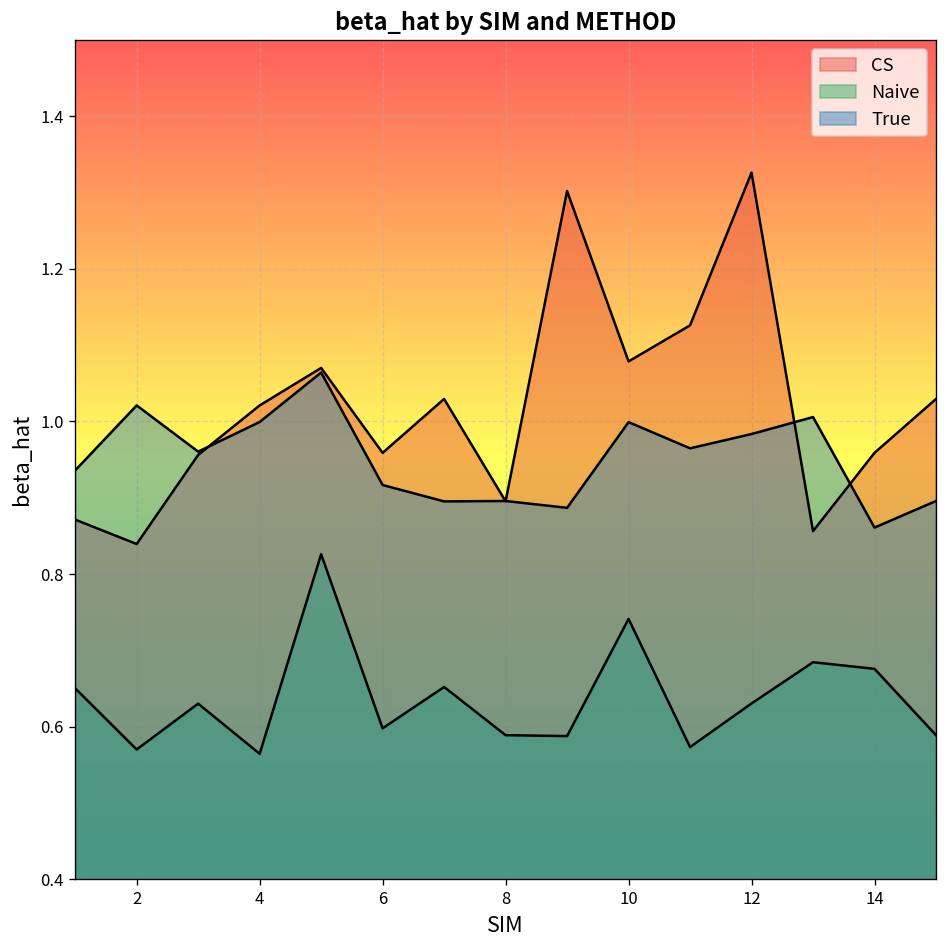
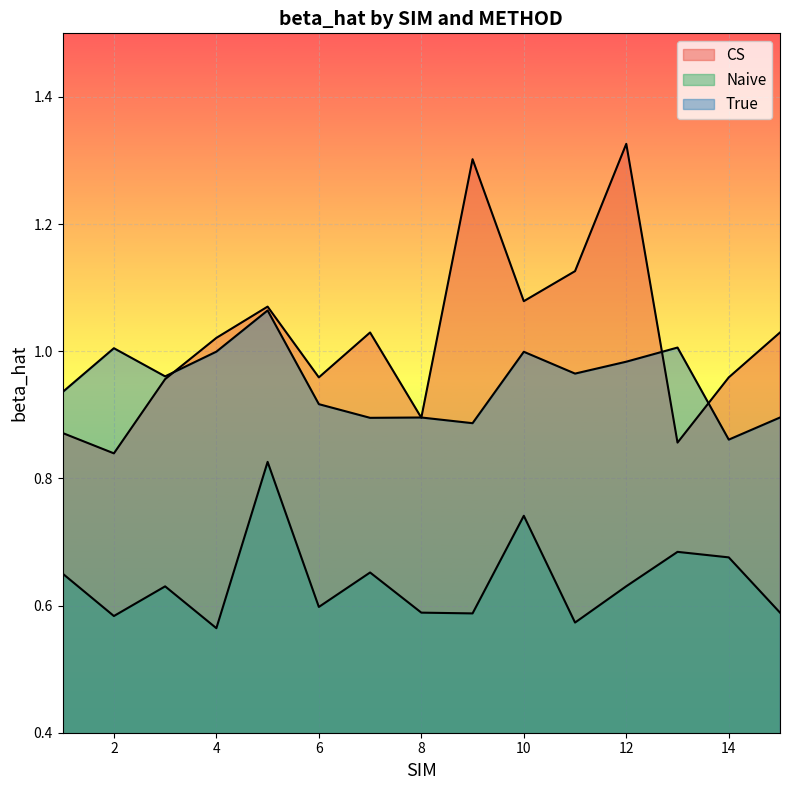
Naive, 2: 0.57 -> 0.58
True, 2: 1.02 -> 1.00
